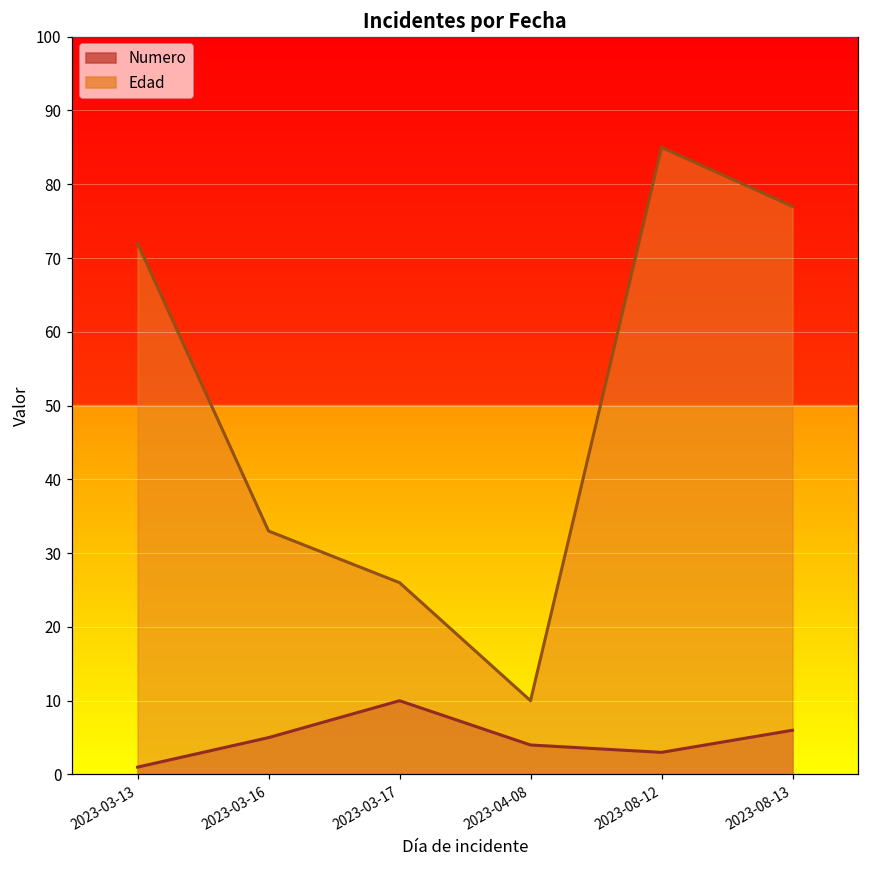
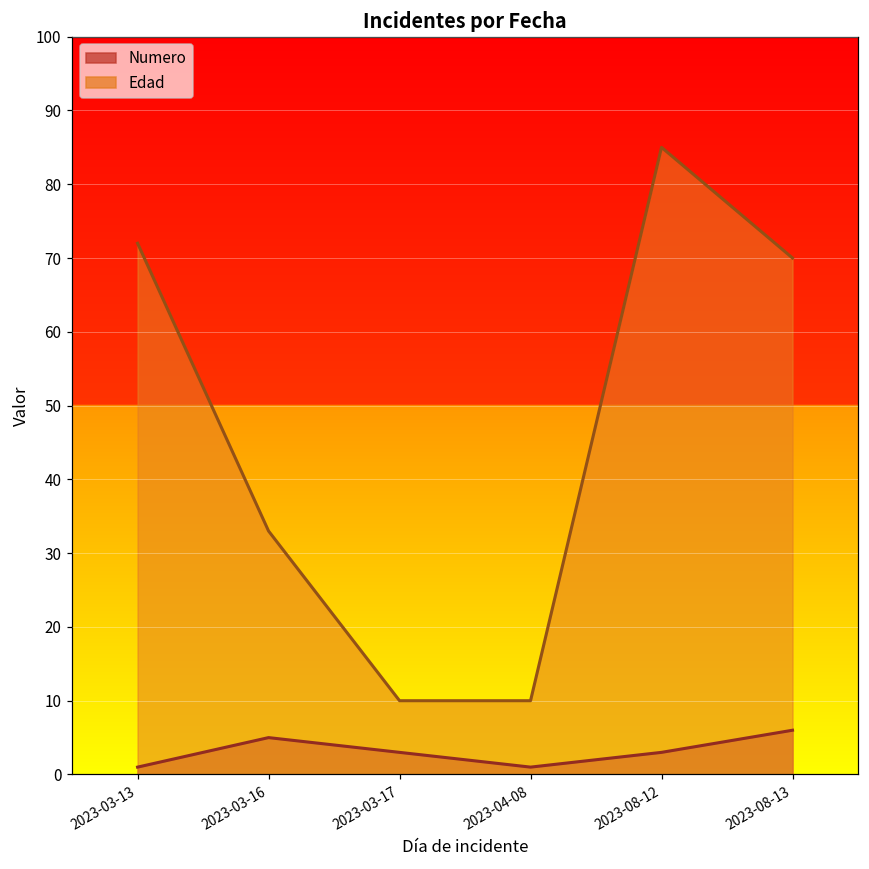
Numero, 2023-03-17: 10 -> 3
Edad, 2023-03-17: 26 -> 10
Numero, 2023-04-08: 4 -> 1
Edad, 2023-08-13: 77 -> 70
